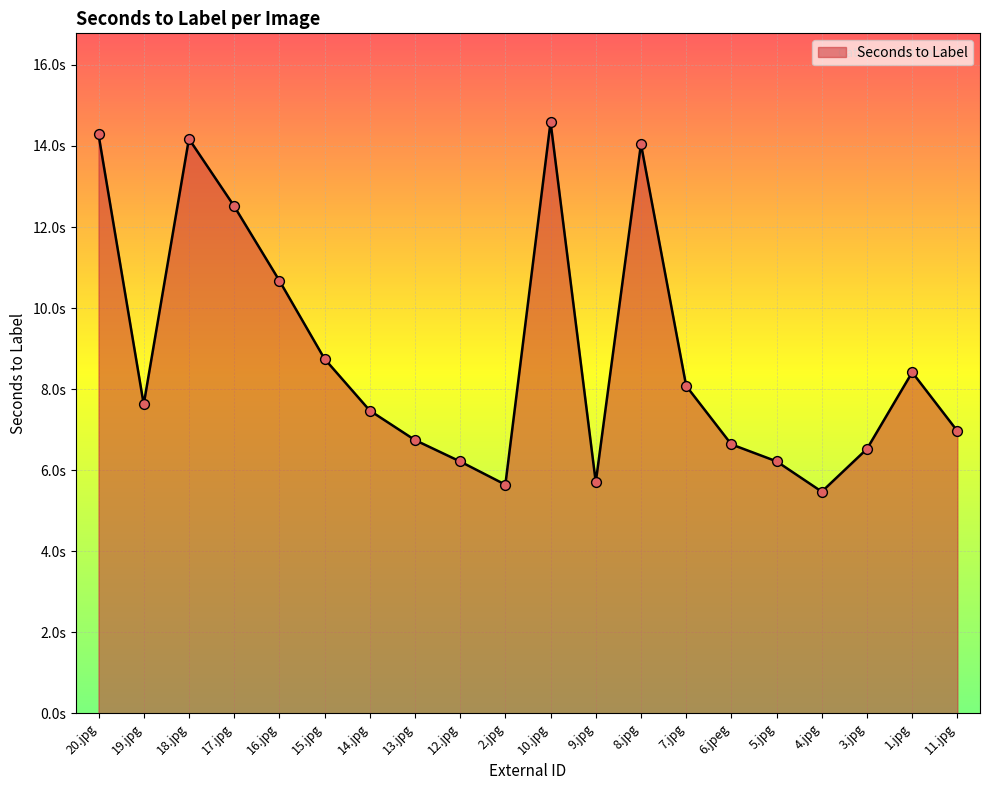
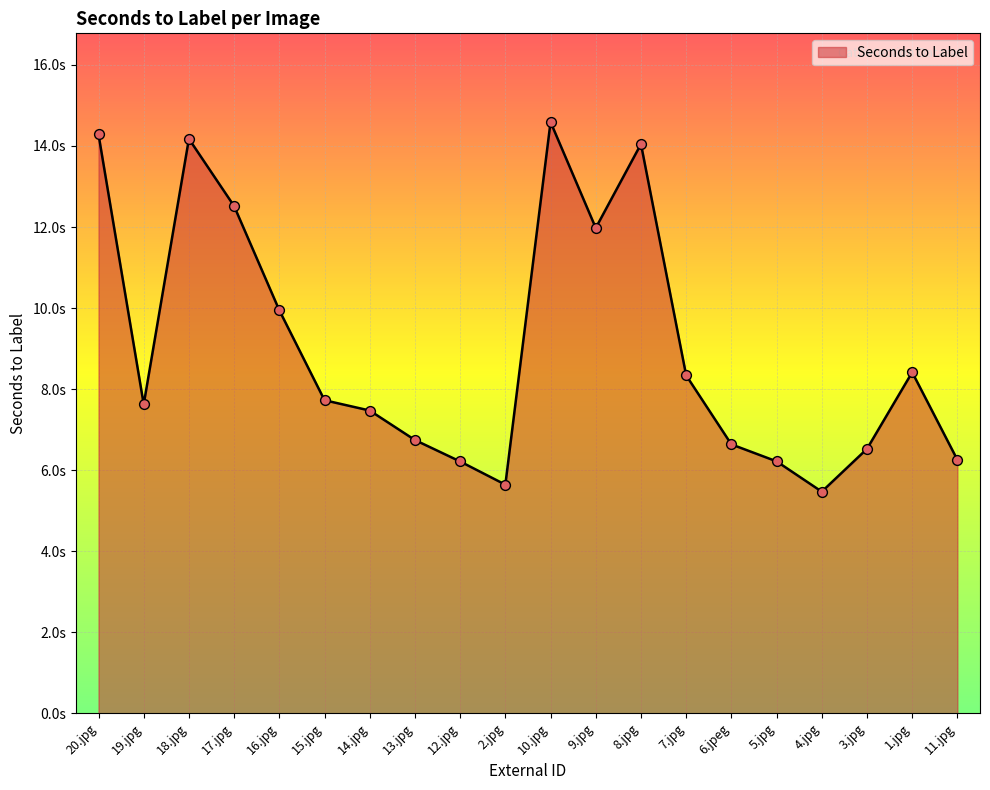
16.jpg: 10.7s -> 9.9s
15.jpg: 8.7s -> 7.7s
9.jpg: 5.7s -> 12.0s
7.jpg: 8.1s -> 8.3s
11.jpg: 7.0s -> 6.3s
